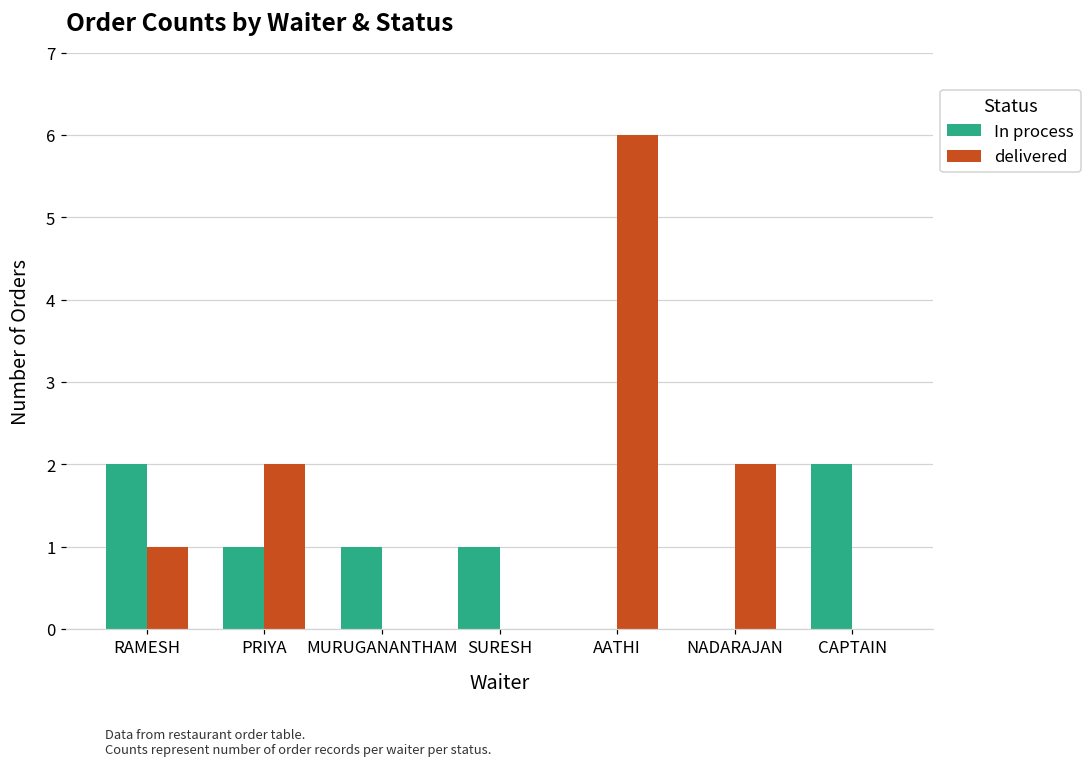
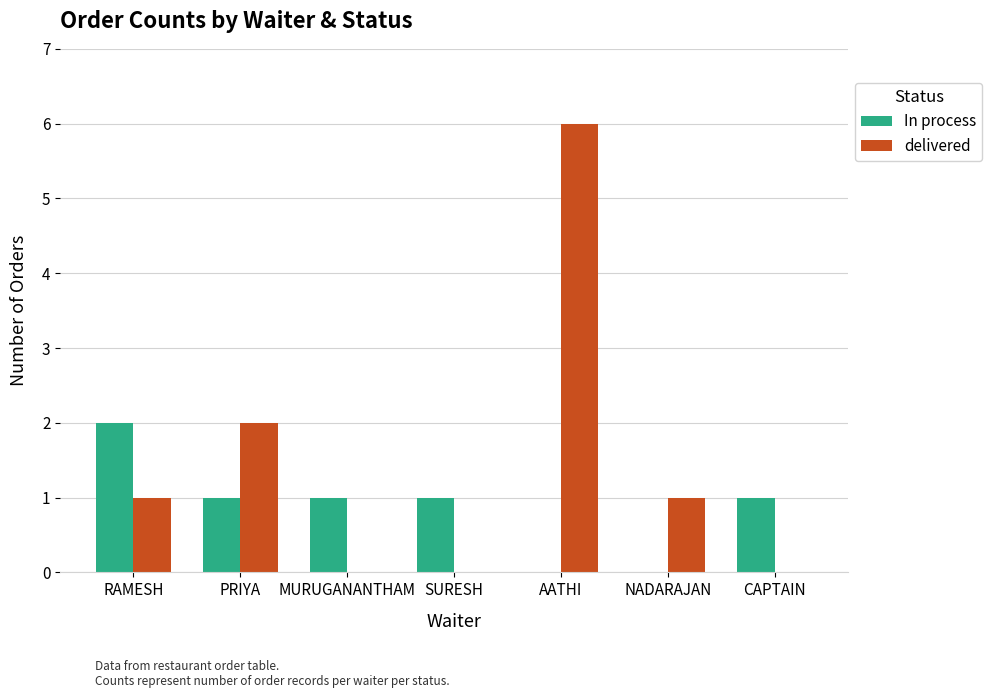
delivered, NADARAJAN: 2 -> 1
In process, CAPTAIN: 2 -> 1
